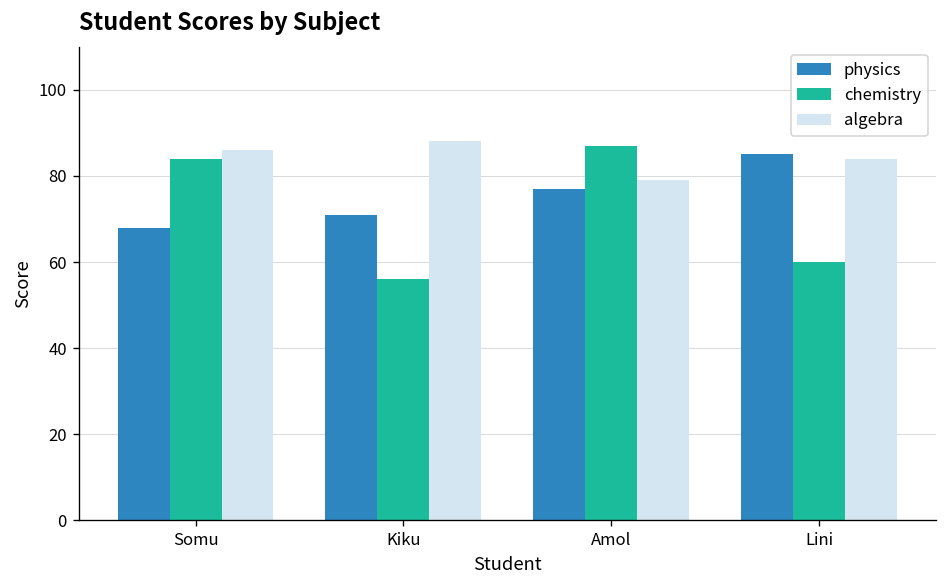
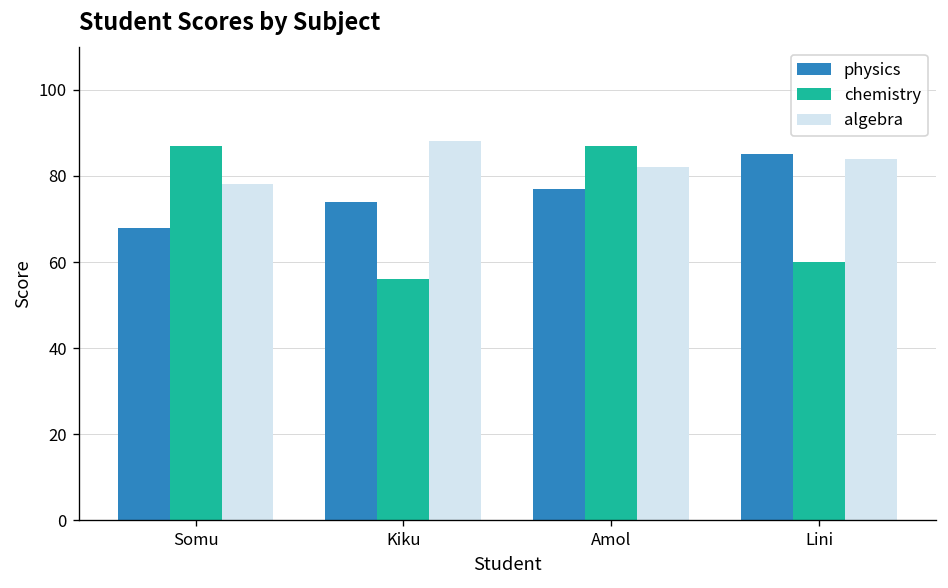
chemistry, Somu: 84 -> 87
algebra, Somu: 86 -> 78
physics, Kiku: 71 -> 74
algebra, Amol: 79 -> 82
